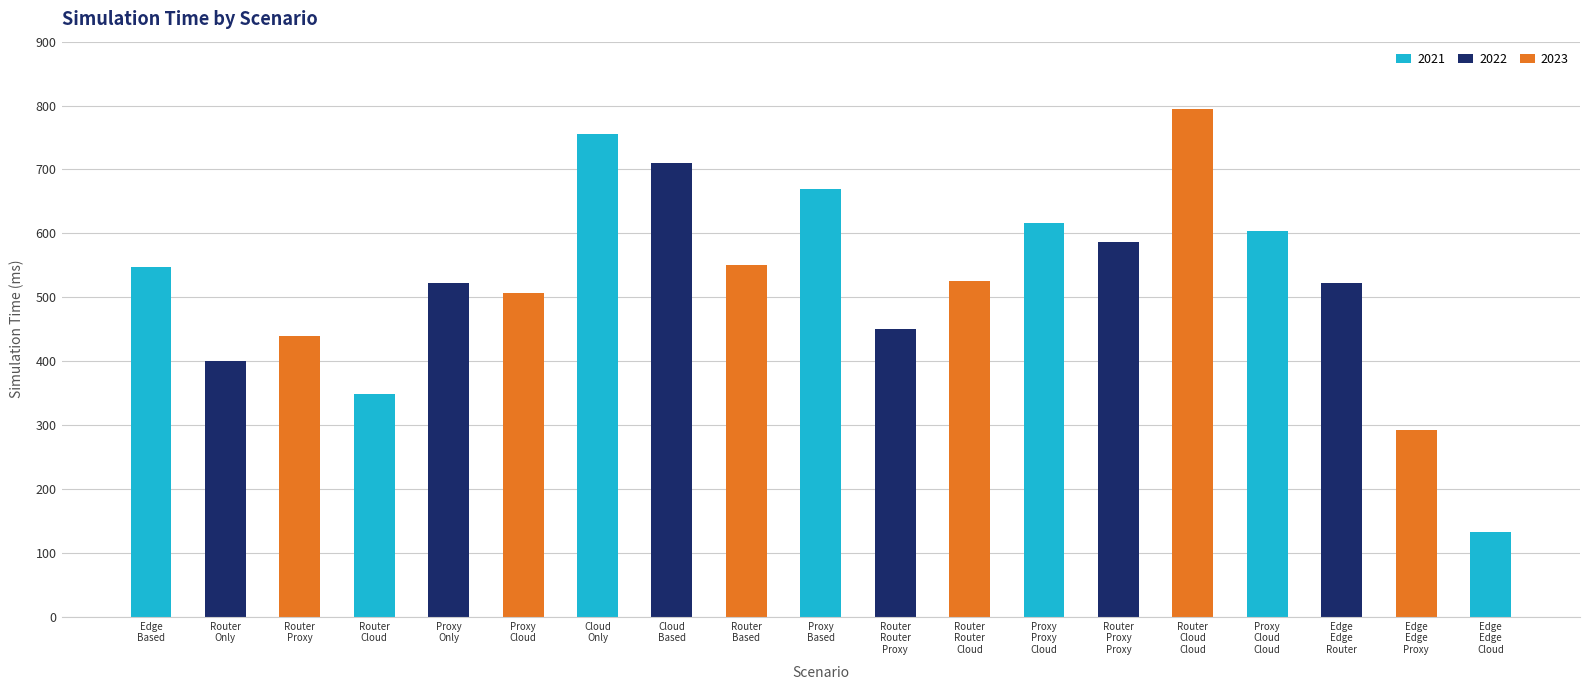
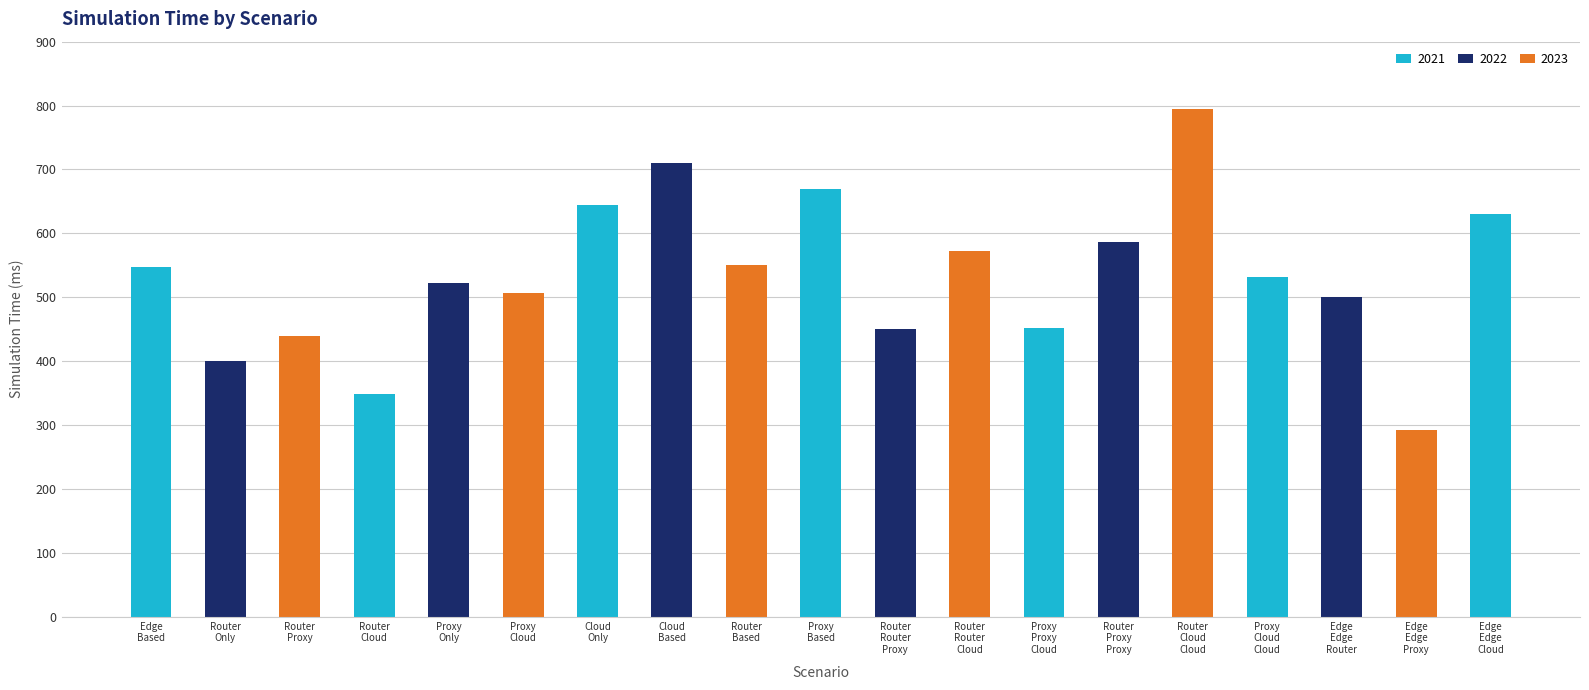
Cloud Only: 760 -> 650
Router Router Cloud: 530 -> 570
Proxy Proxy Cloud: 620 -> 450
Proxy Cloud Cloud: 600 -> 530
Edge Edge Router: 520 -> 500
Edge Edge Cloud: 130 -> 630
